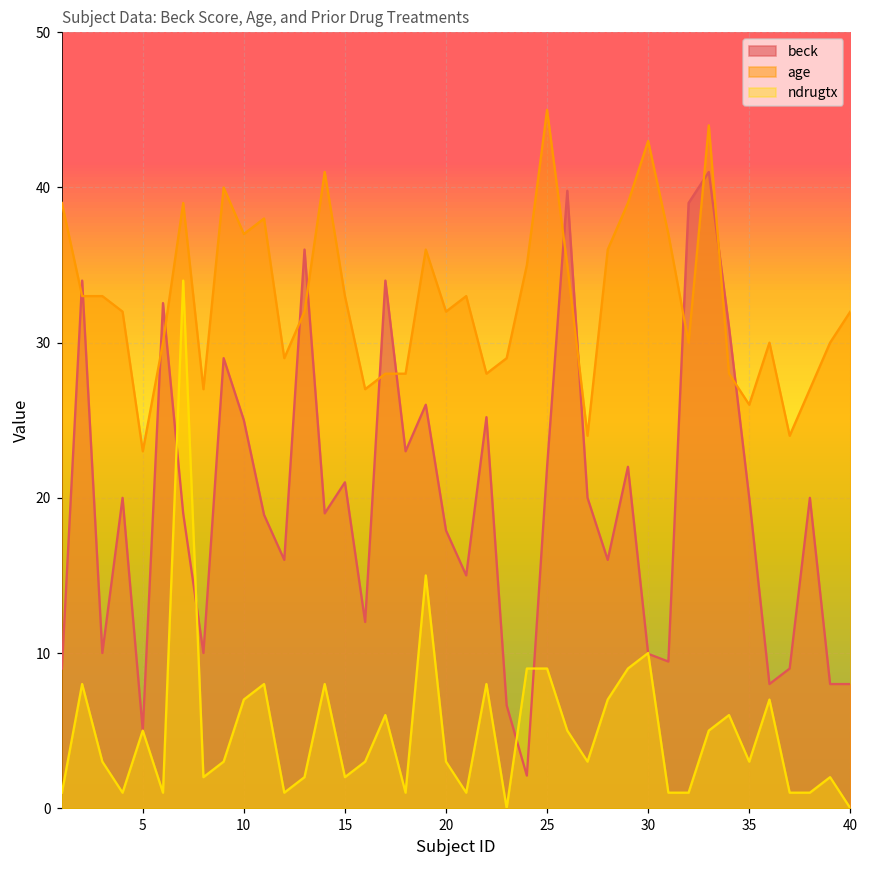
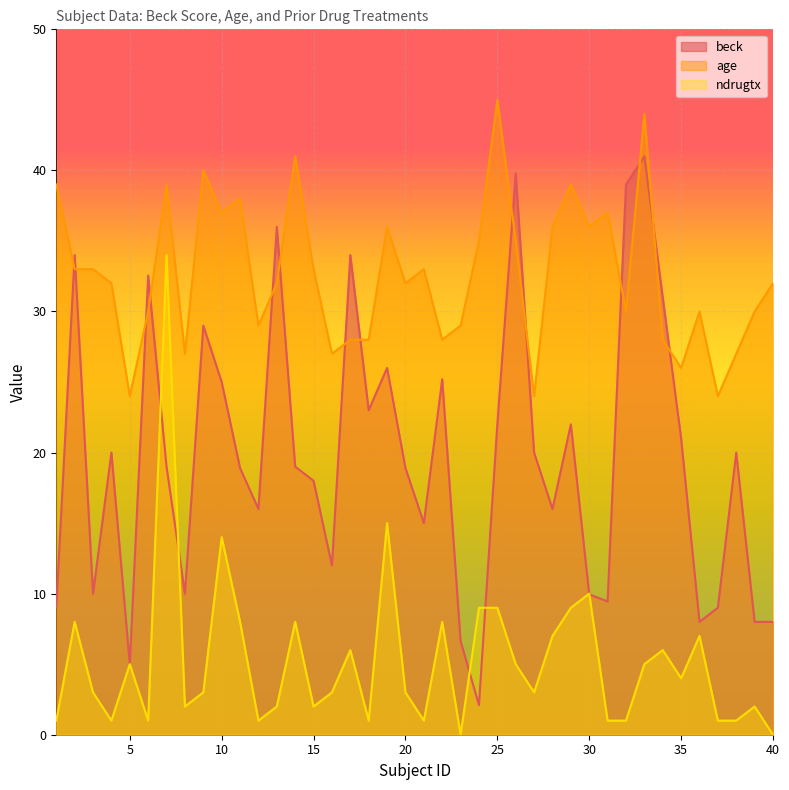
age, 5: 23 -> 24
ndrugtx, 10: 7 -> 14
beck, 15: 21 -> 18
beck, 20: 17.9 -> 18.9
age, 30: 43 -> 36
beck, 35: 20 -> 21
ndrugtx, 35: 3 -> 4
